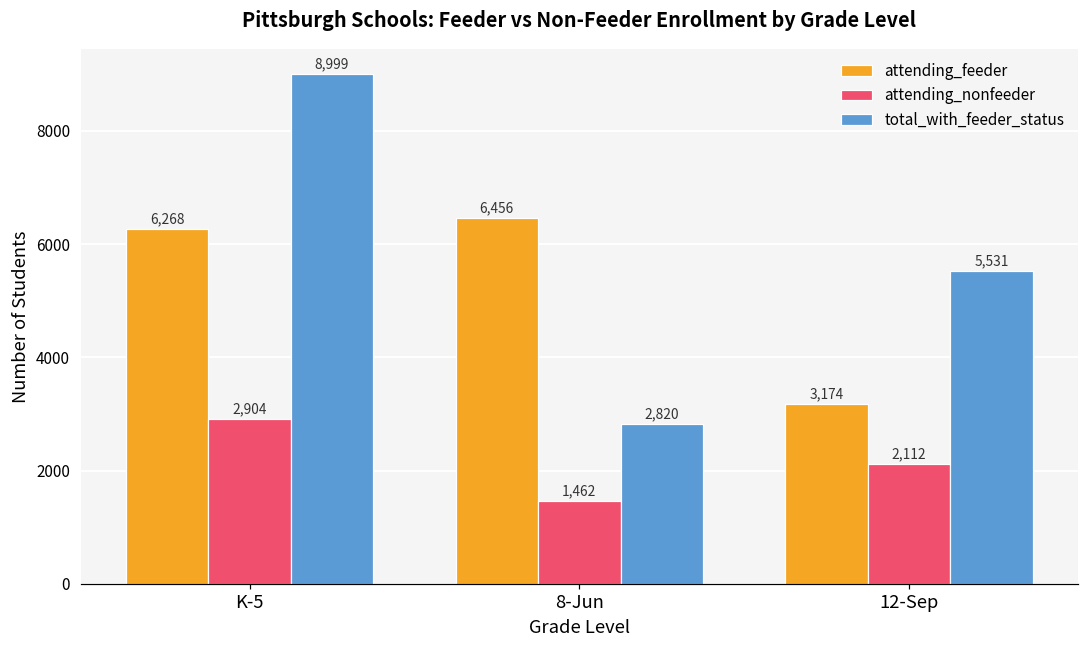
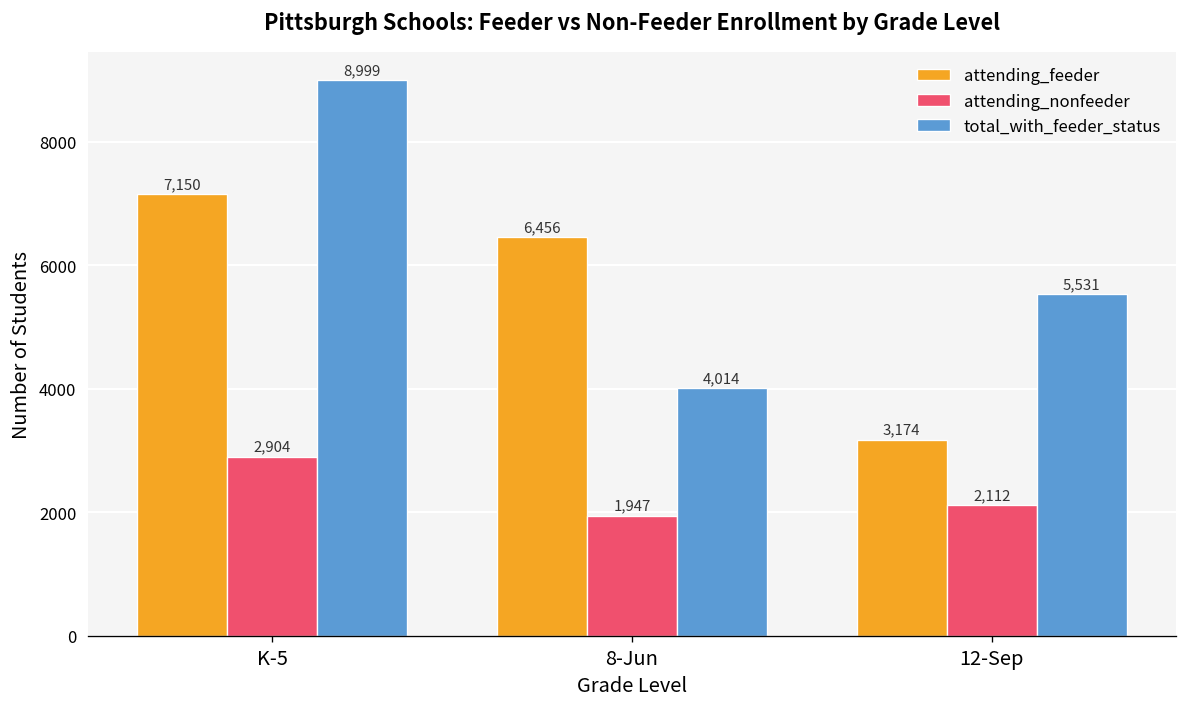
attending_feeder, K-5: 6,268 -> 7,150
attending_nonfeeder, 8-Jun: 1,462 -> 1,947
total_with_feeder_status, 8-Jun: 2,820 -> 4,014
